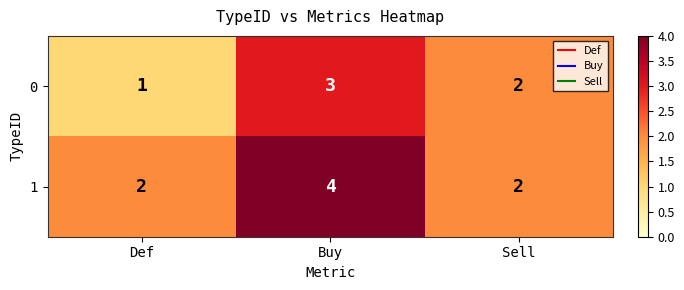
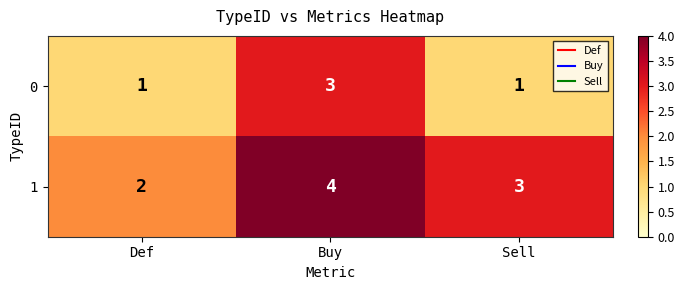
0, Sell: 2 -> 1
1, Sell: 2 -> 3
